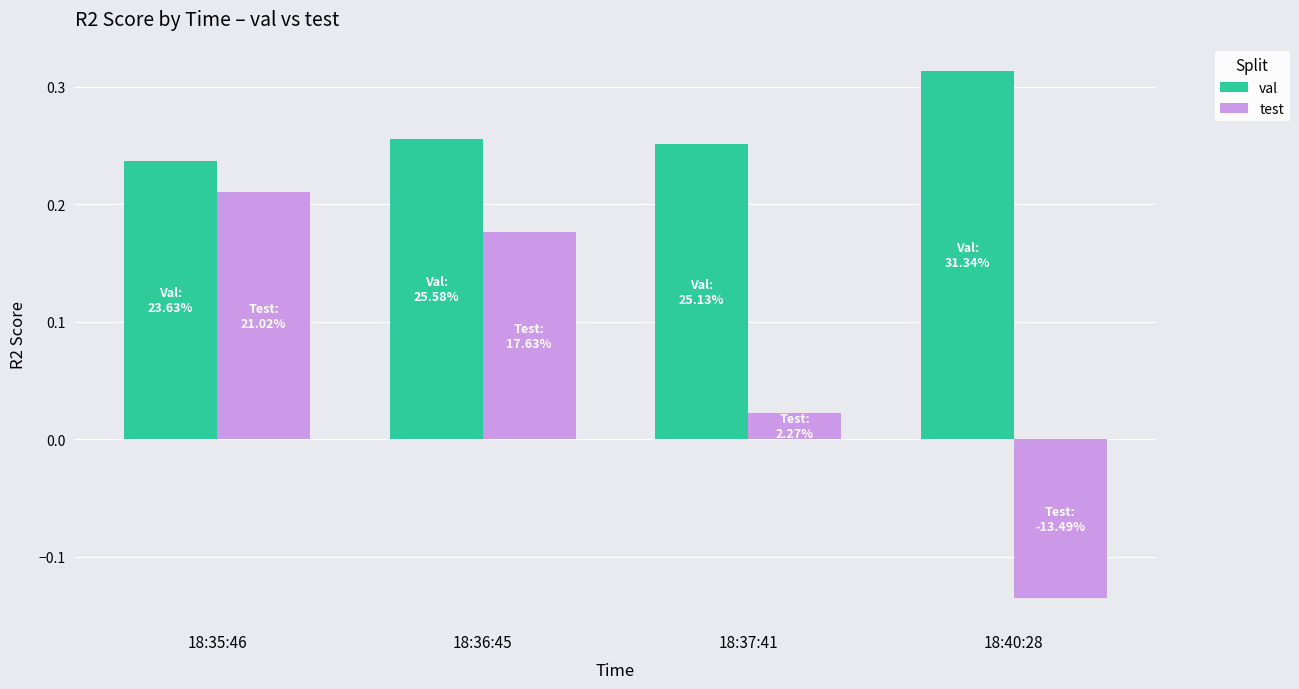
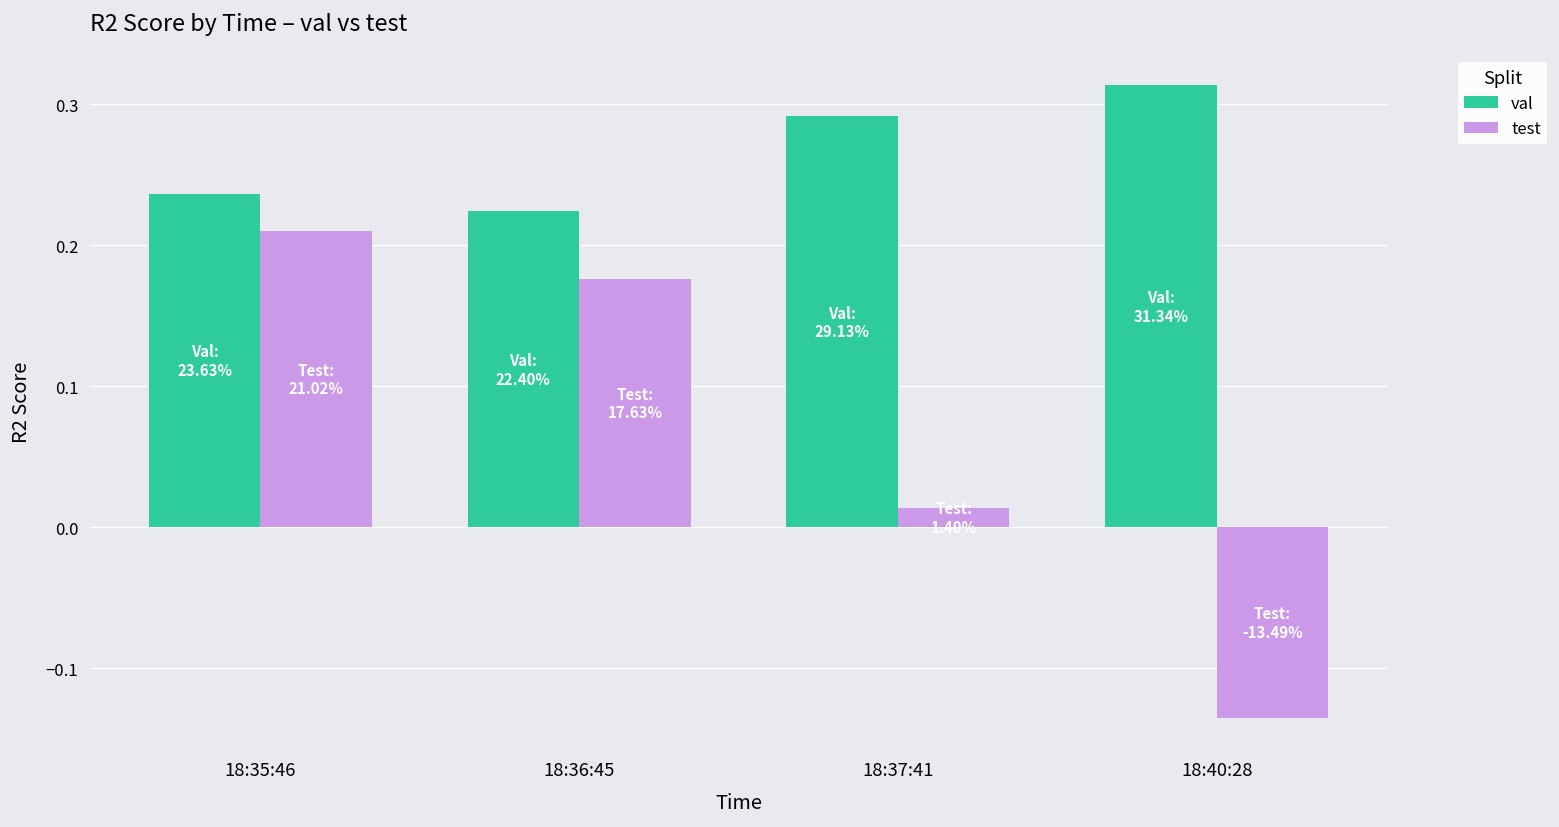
val, 18:36:45: 25.58% -> 22.40%
val, 18:37:41: 25.13% -> 29.13%
test, 18:37:41: 0.023 -> 0.014
